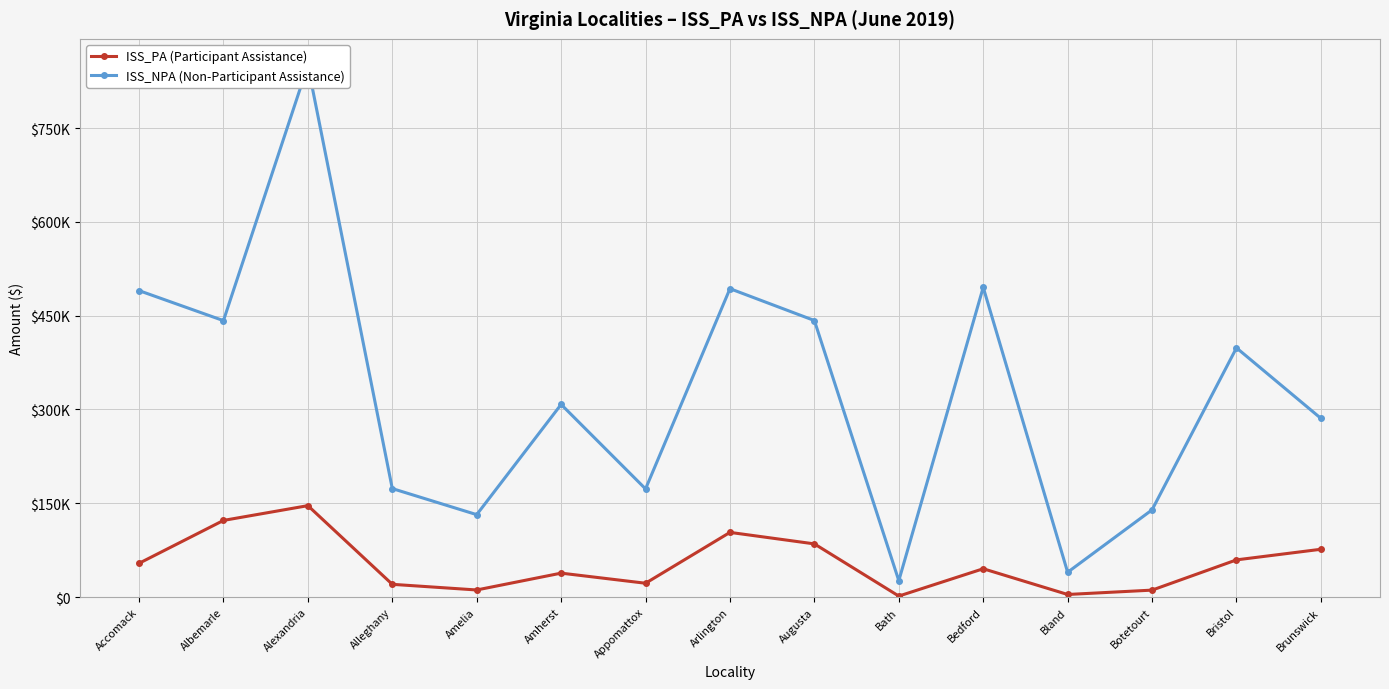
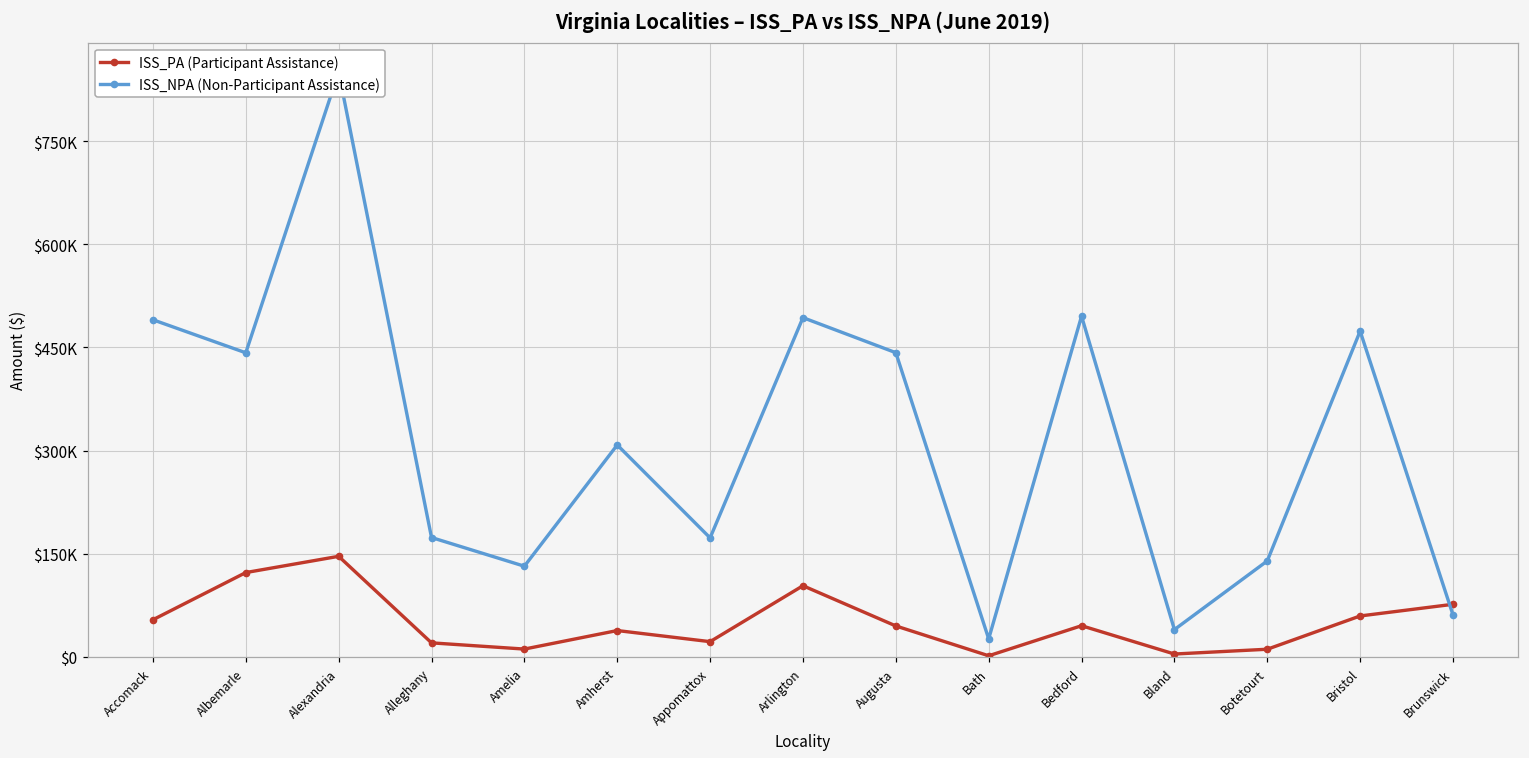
ISS_PA (Participant Assistance), Augusta: $90000 -> $40000
ISS_NPA (Non-Participant Assistance), Bristol: $400000 -> $470000
ISS_NPA (Non-Participant Assistance), Brunswick: $290000 -> $60000
